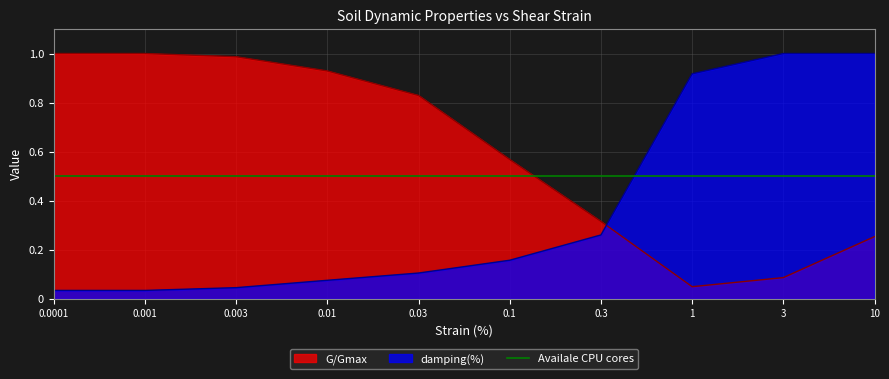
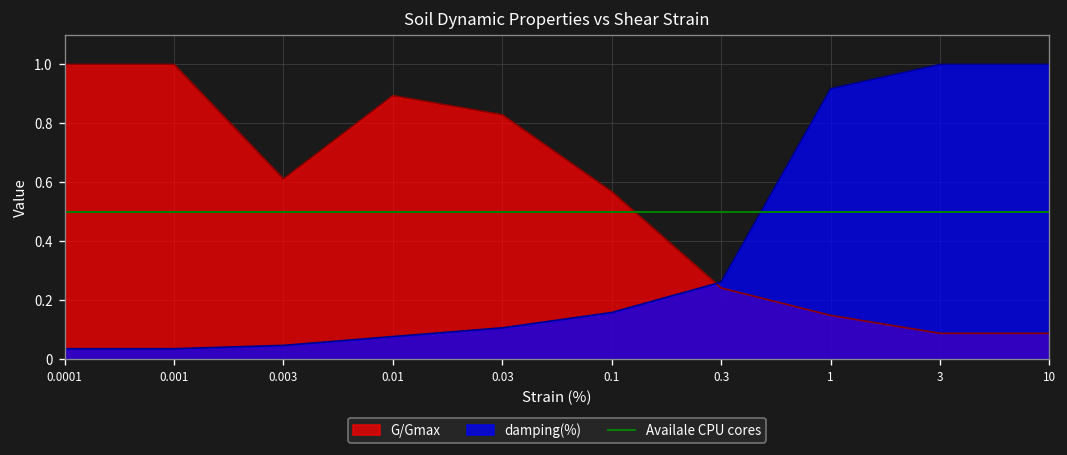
G/Gmax, 0.003: 0.99 -> 0.61
G/Gmax, 0.01: 0.93 -> 0.89
G/Gmax, 0.3: 0.32 -> 0.24
G/Gmax, 1: 0.05 -> 0.15
G/Gmax, 10: 0.25 -> 0.09
